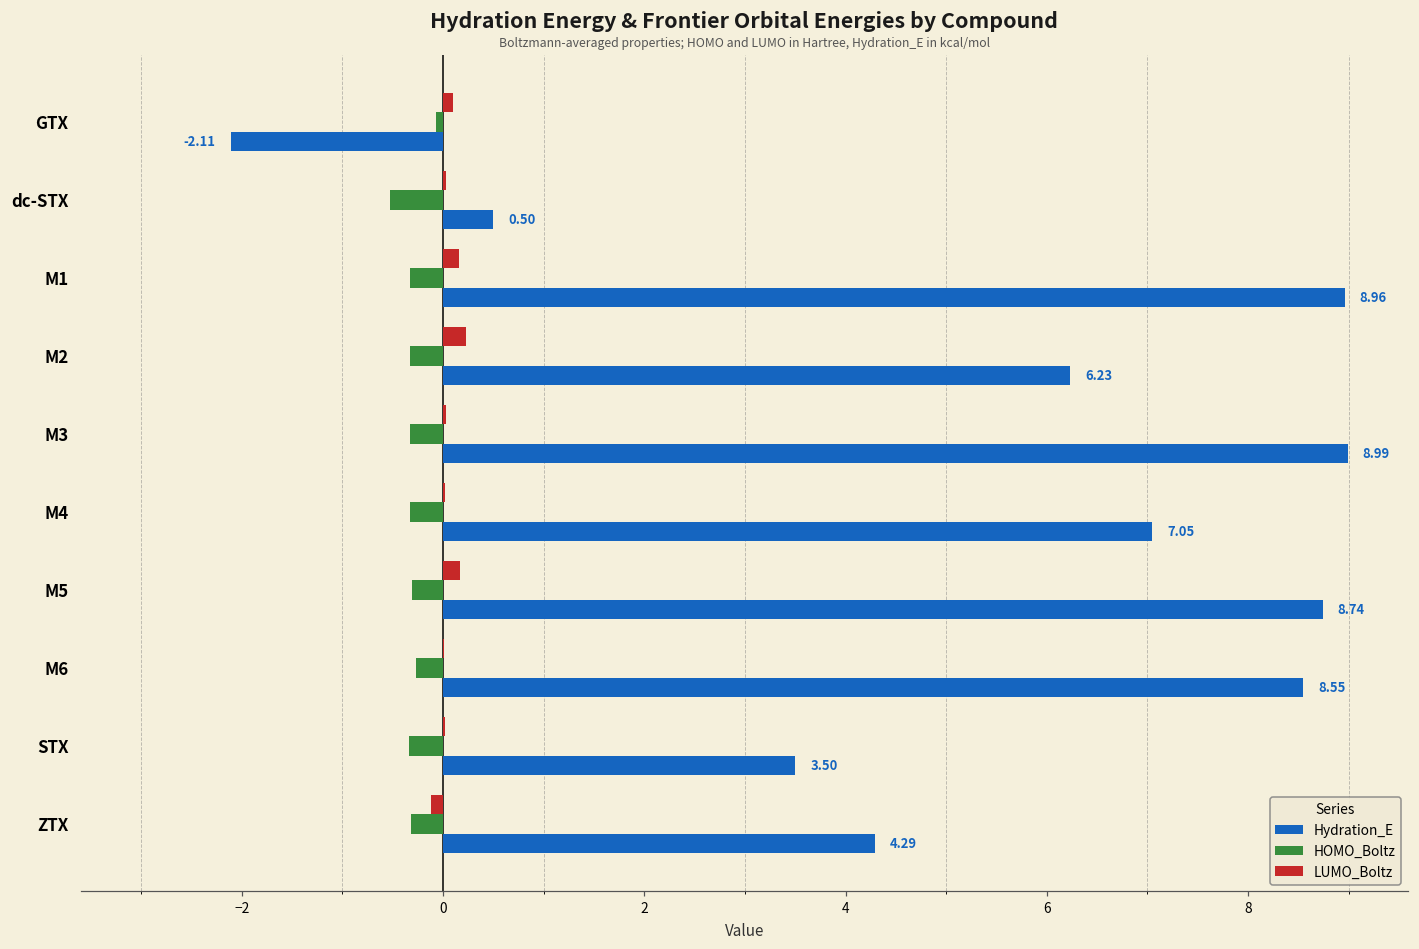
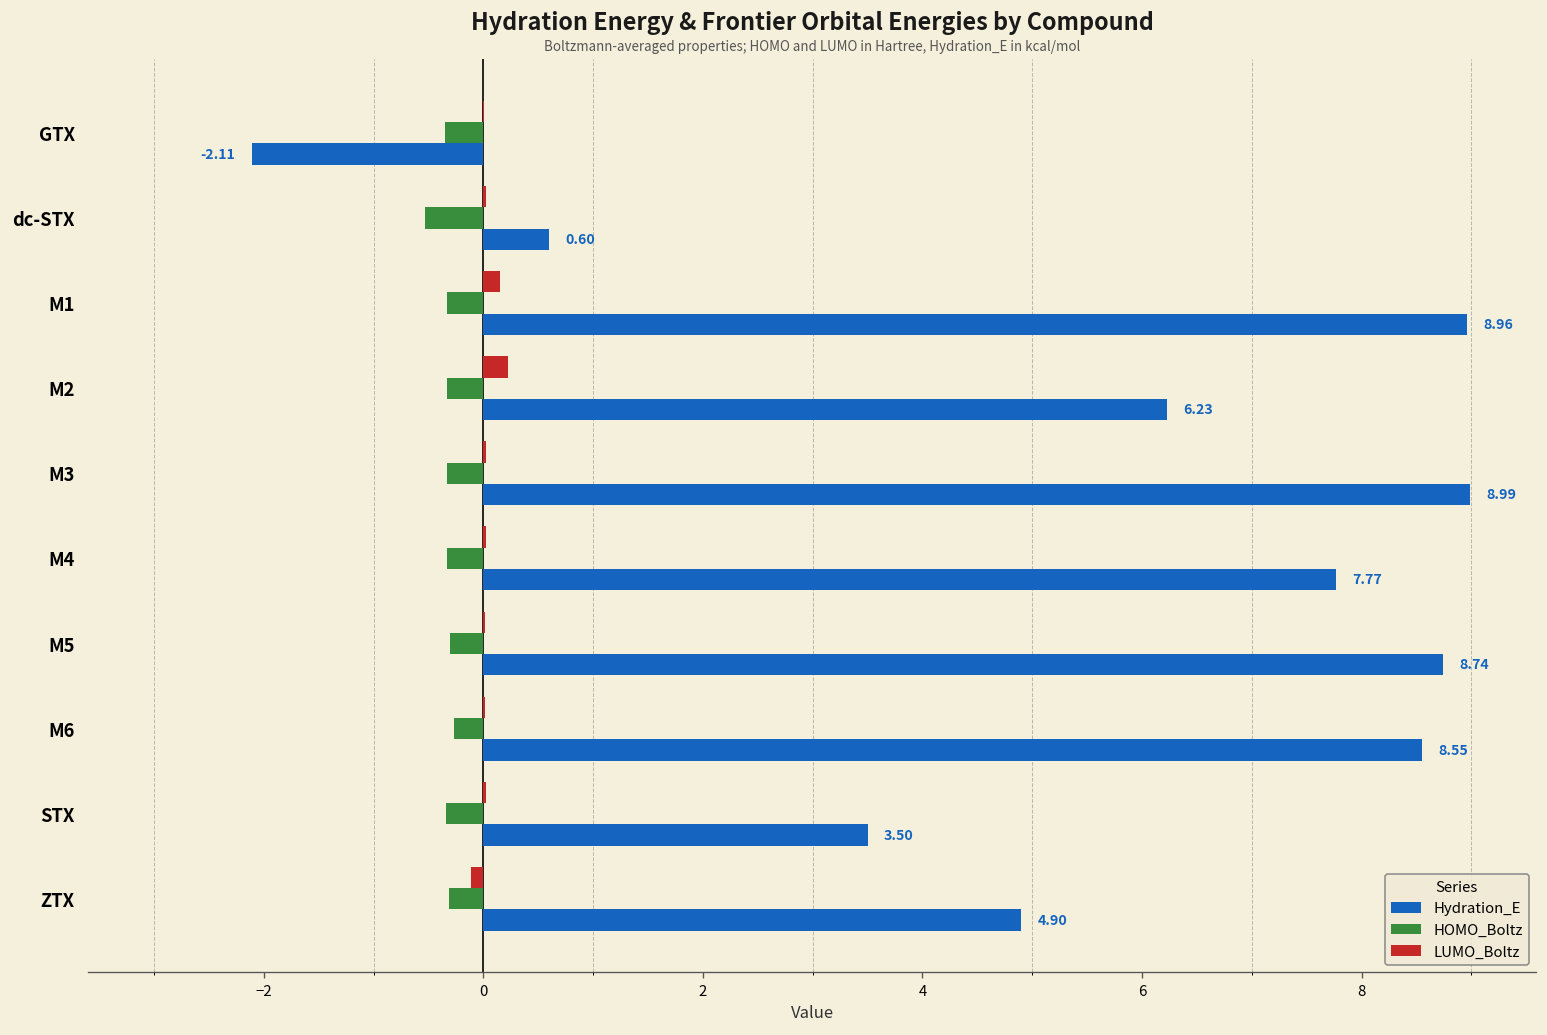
LUMO_Boltz, GTX: 0.1 -> 0.0
HOMO_Boltz, GTX: -0.1 -> -0.4
Hydration_E, dc-STX: 0.50 -> 0.60
Hydration_E, M4: 7.05 -> 7.77
LUMO_Boltz, M5: 0.2 -> 0.0
Hydration_E, ZTX: 4.29 -> 4.90
